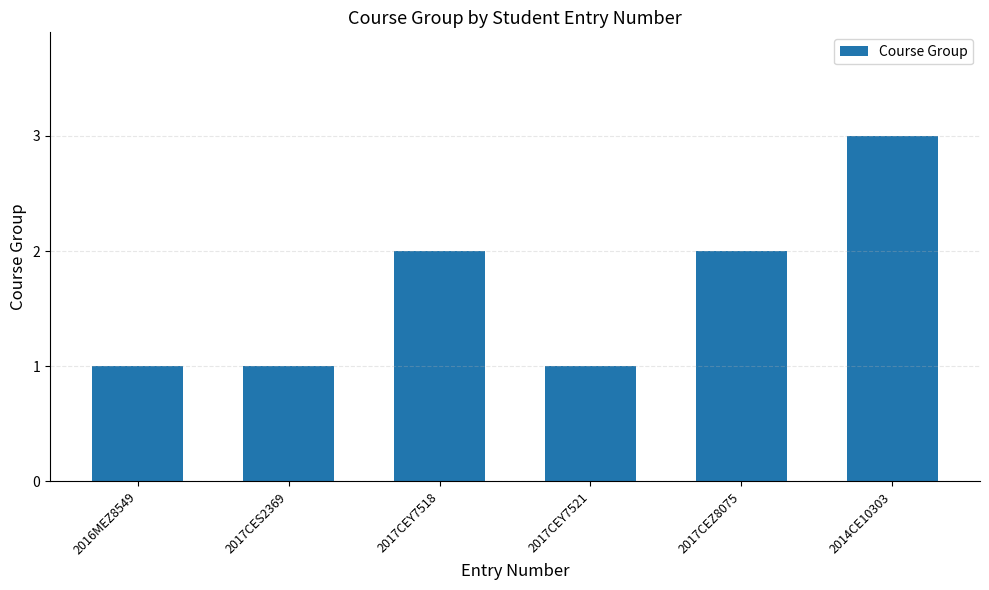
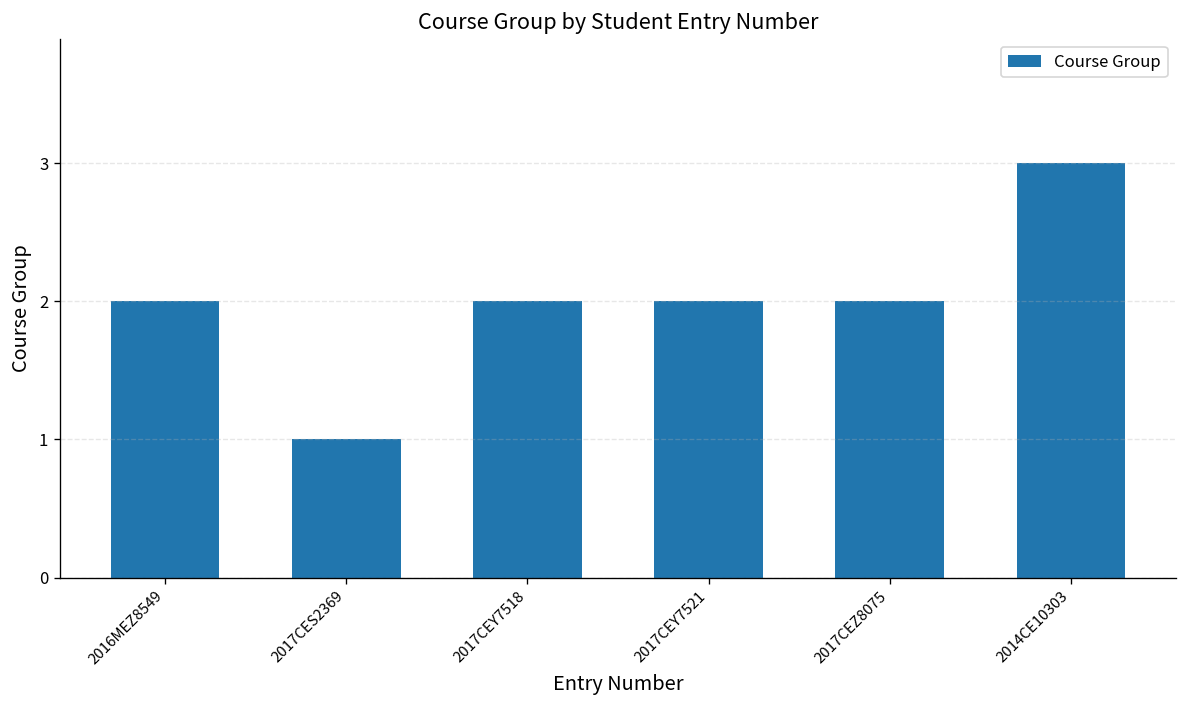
2016MEZ8549: 1 -> 2
2017CEY7521: 1 -> 2
